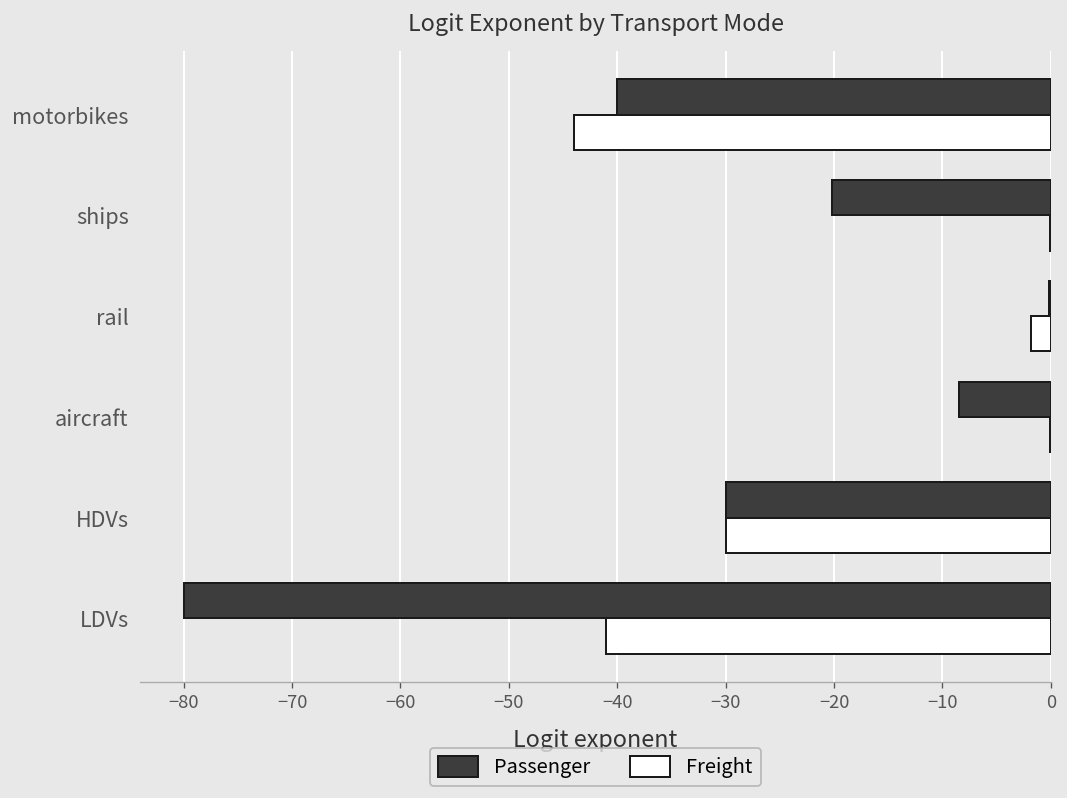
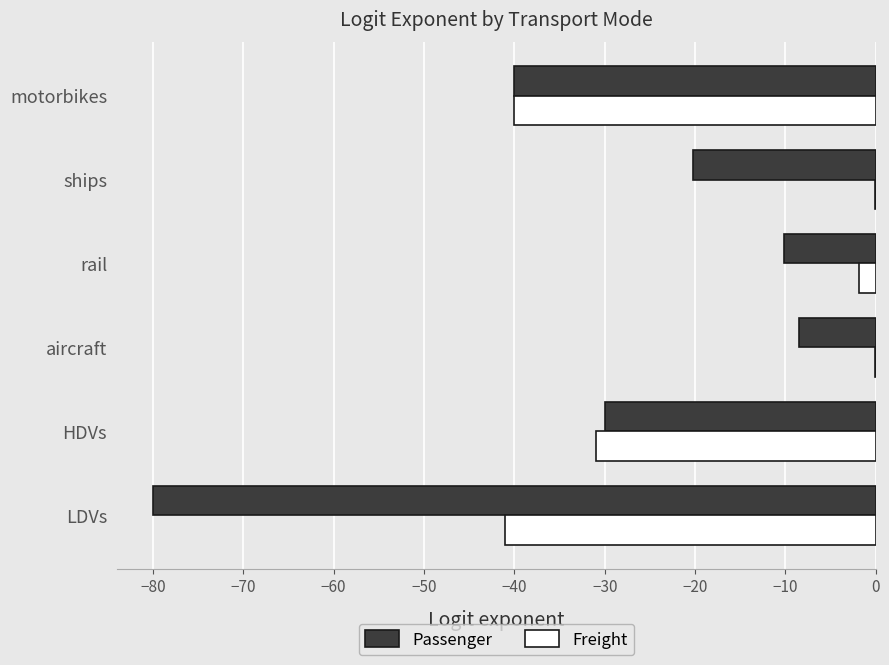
Freight, motorbikes: -44 -> -40
Passenger, rail: 0 -> -10
Freight, HDVs: -30 -> -31
